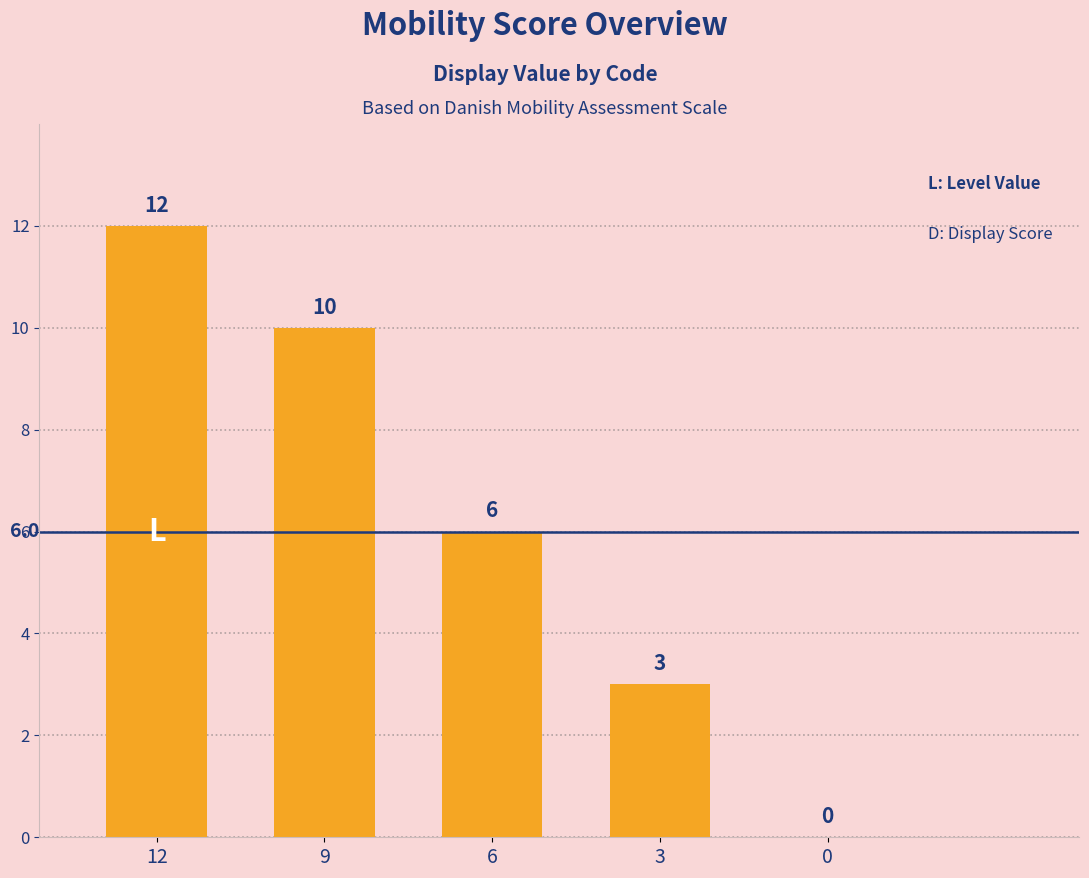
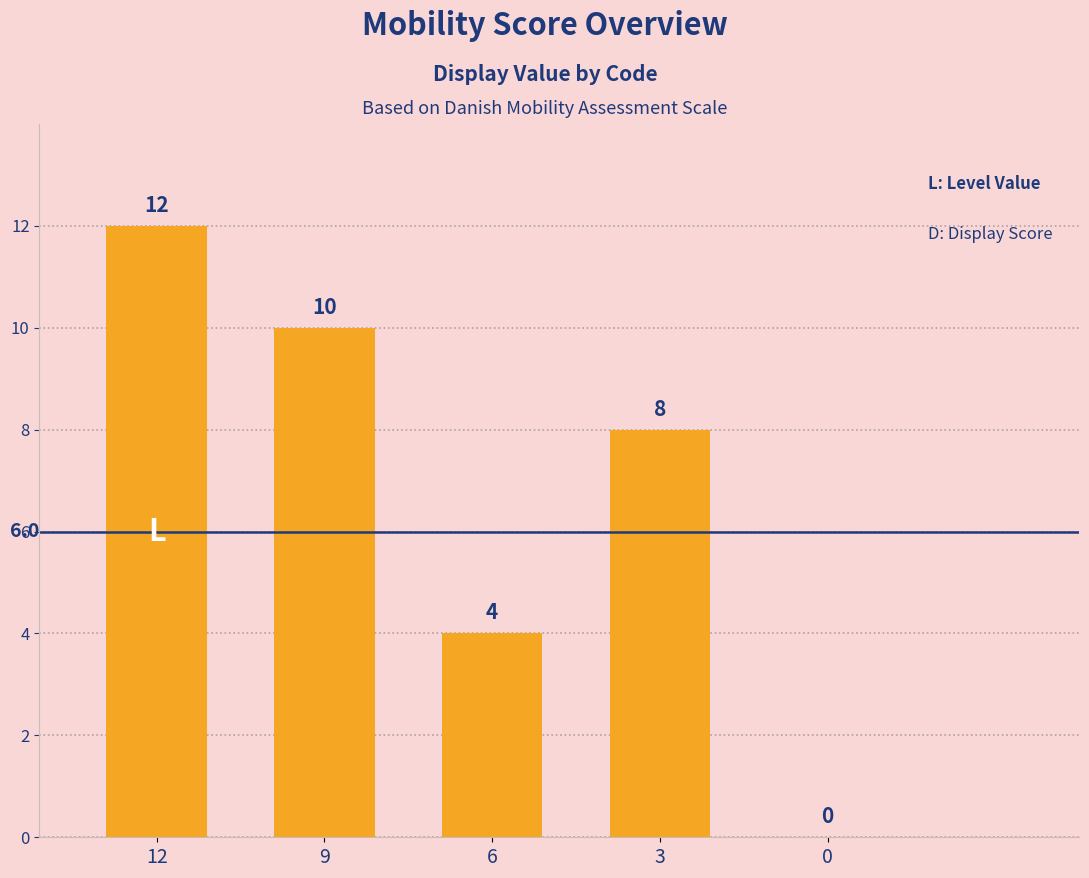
6: 6 -> 4
3: 3 -> 8
